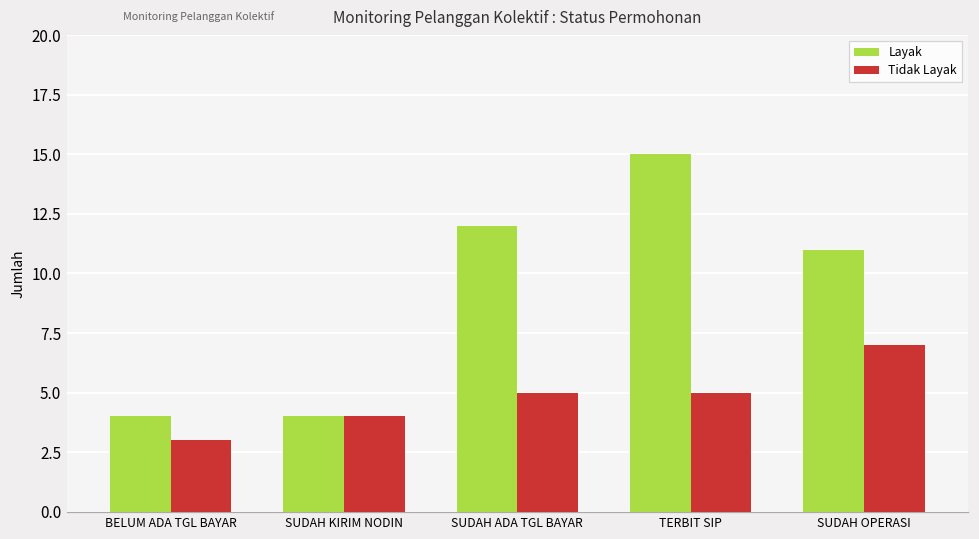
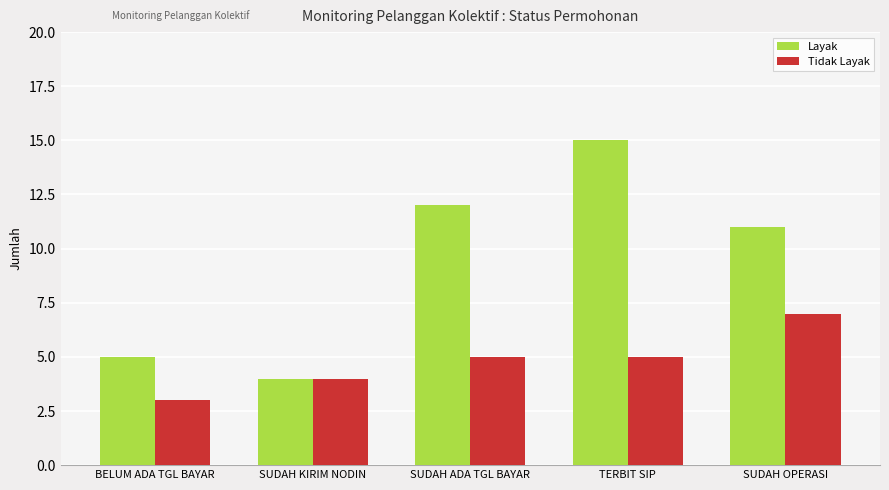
Layak, BELUM ADA TGL BAYAR: 4 -> 5
